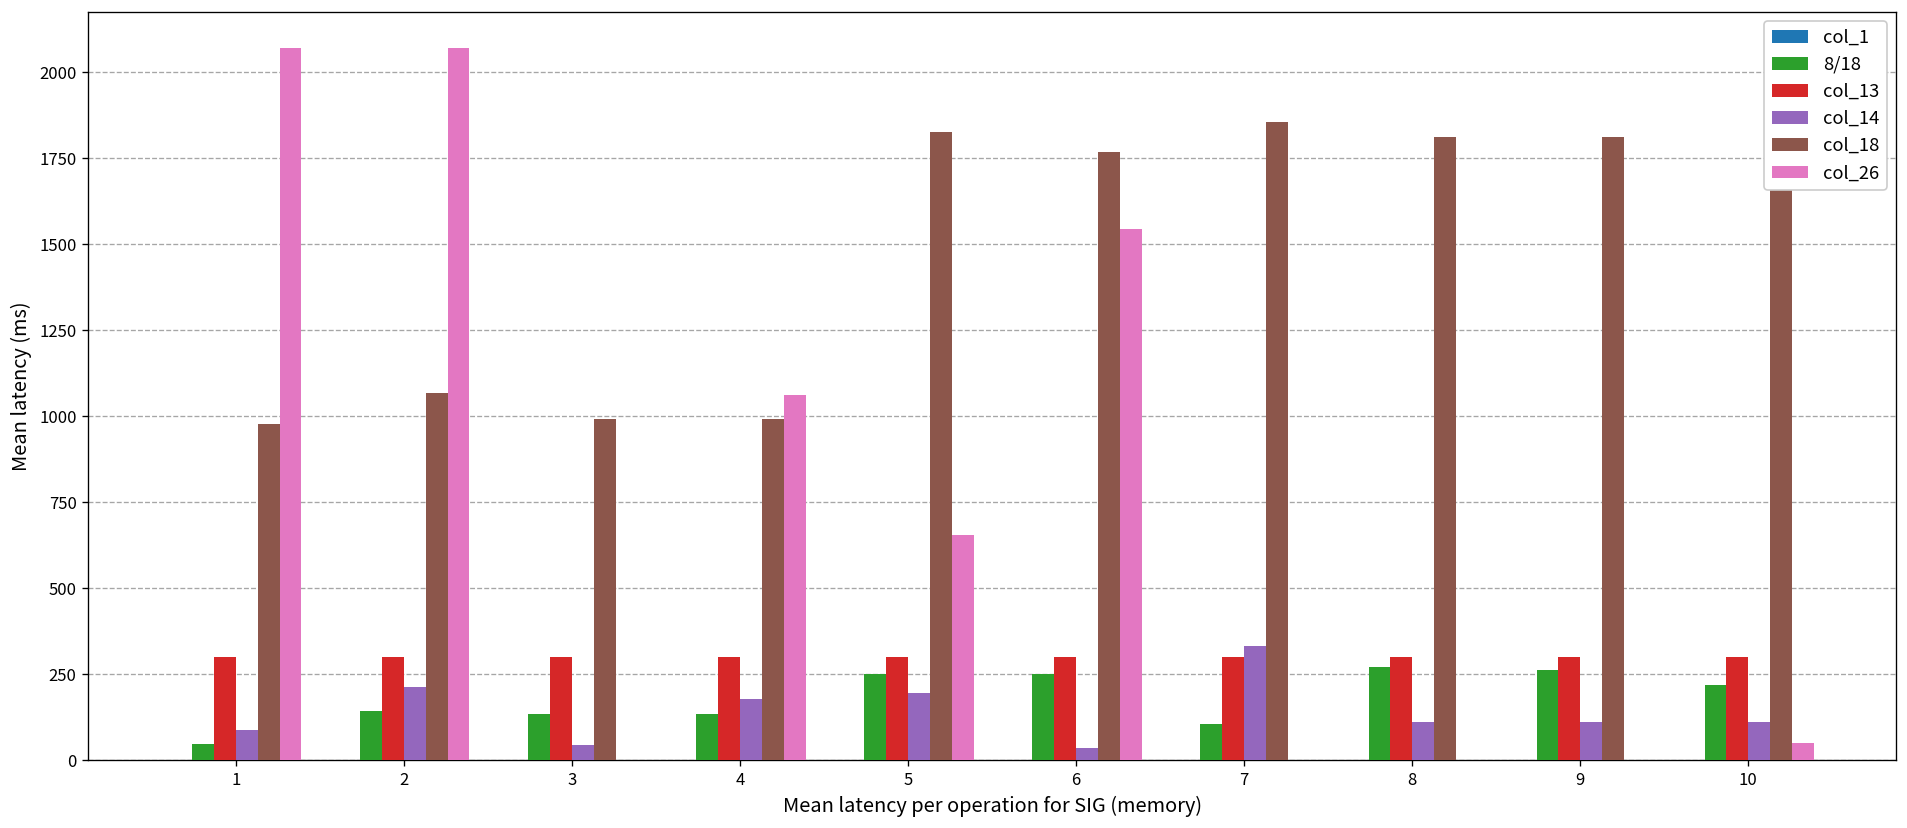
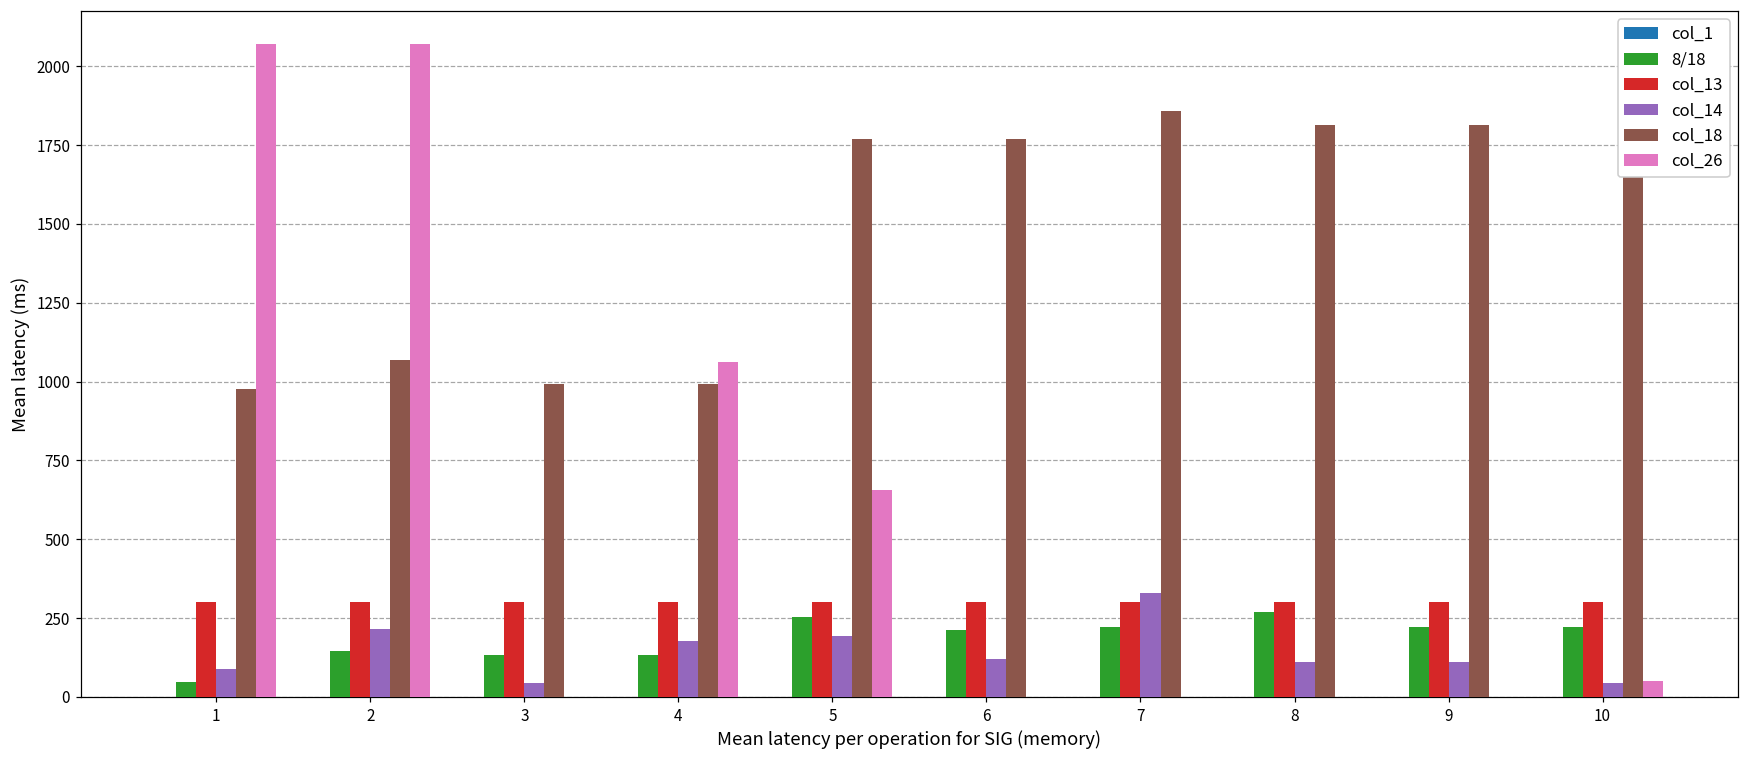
col_18, 5: 1830 -> 1770
8/18, 6: 250 -> 210
col_14, 6: 40 -> 120
col_26, 6: 1550 -> 0
8/18, 7: 100 -> 220
8/18, 9: 260 -> 220
col_14, 10: 110 -> 40
